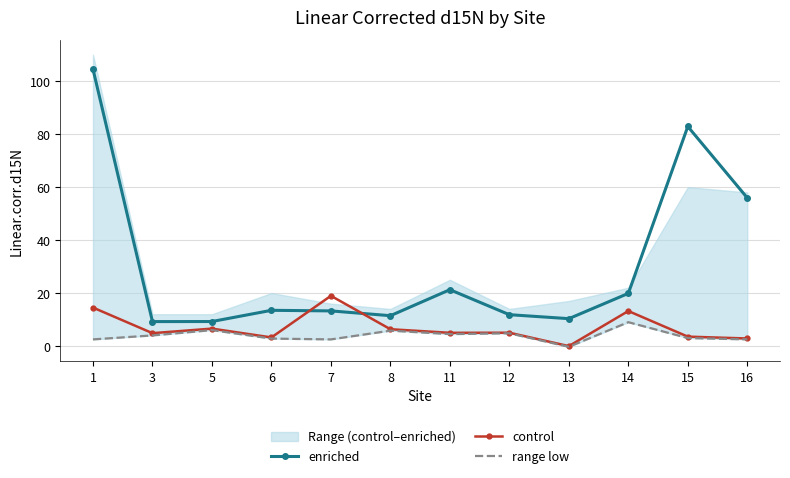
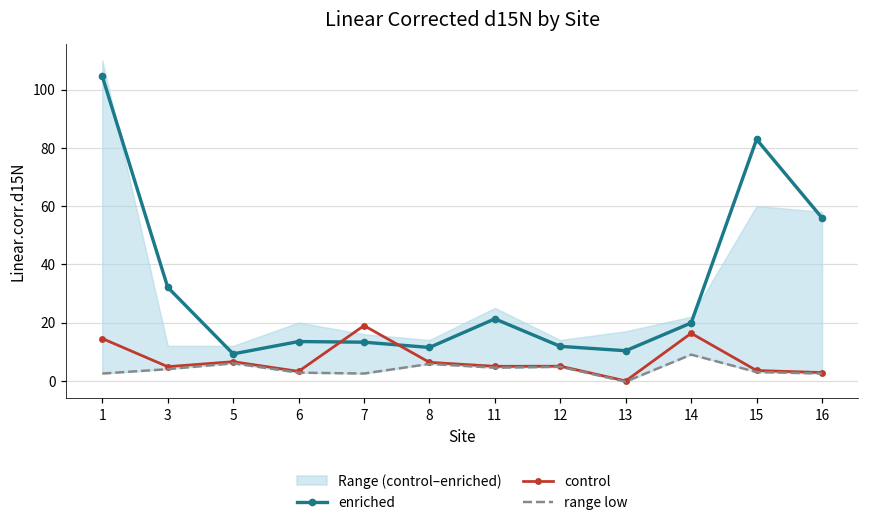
enriched, 3: 9 -> 32
control, 14: 13 -> 16
